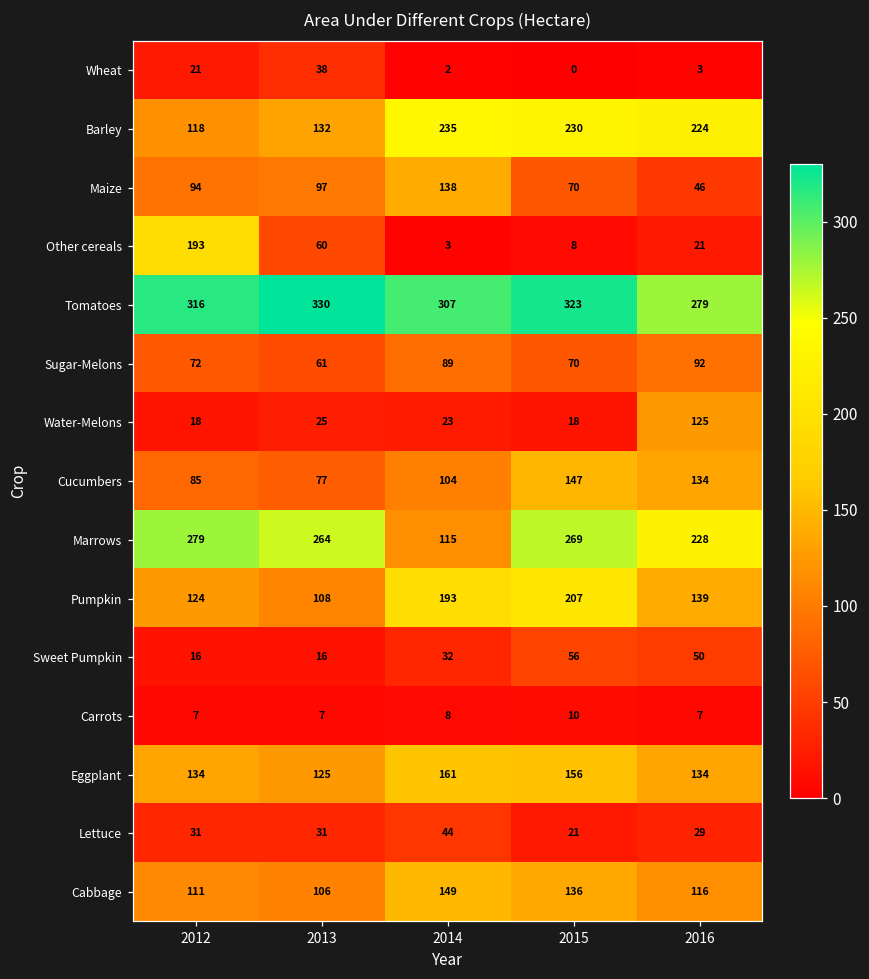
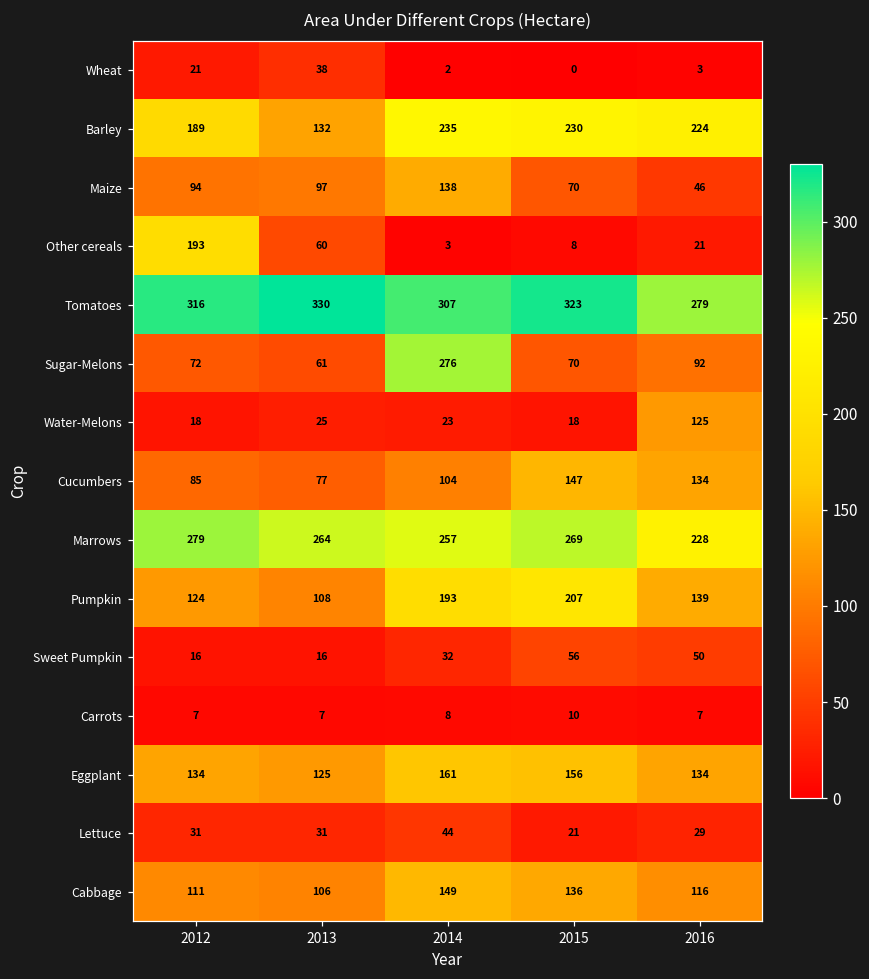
Barley, 2012: 118 -> 189
Sugar-Melons, 2014: 89 -> 276
Marrows, 2014: 115 -> 257
